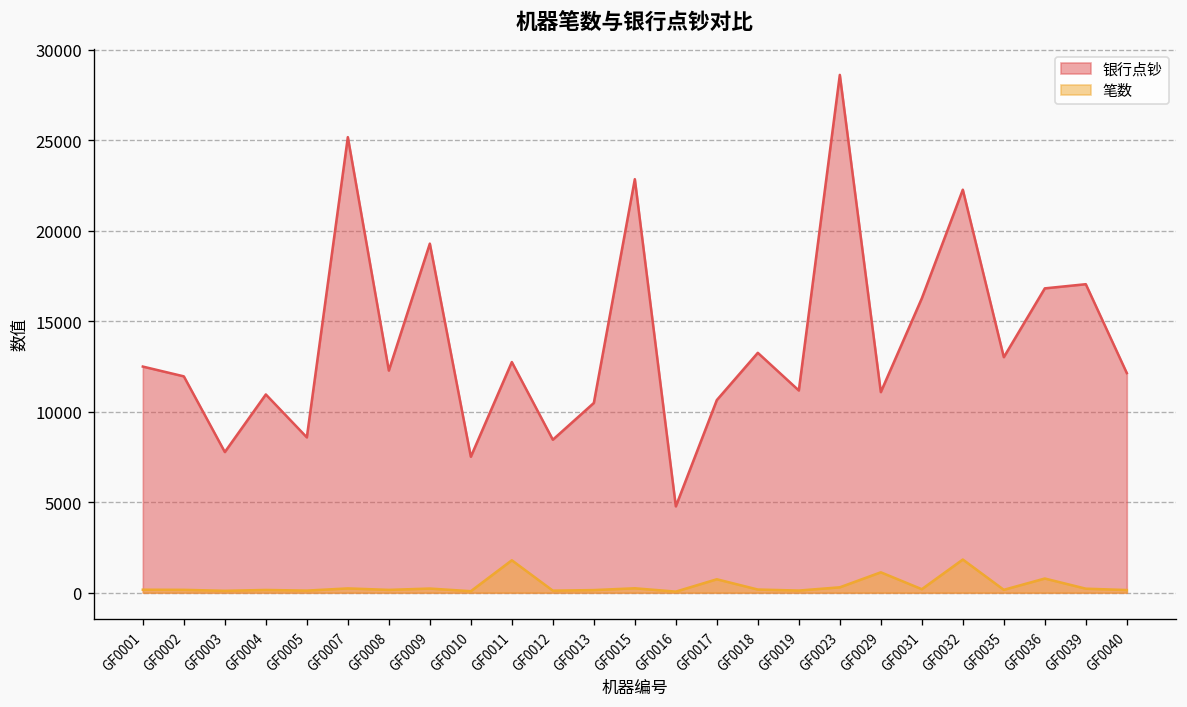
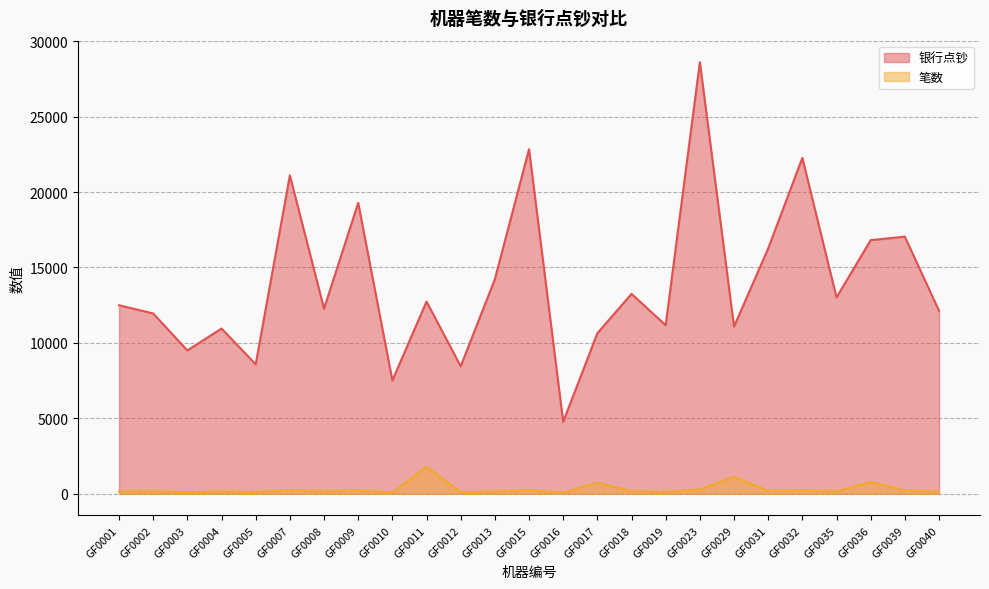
银行点钞, GF0003: 7800 -> 9500
银行点钞, GF0007: 25200 -> 21100
银行点钞, GF0013: 10500 -> 14200
笔数, GF0032: 1800 -> 200
